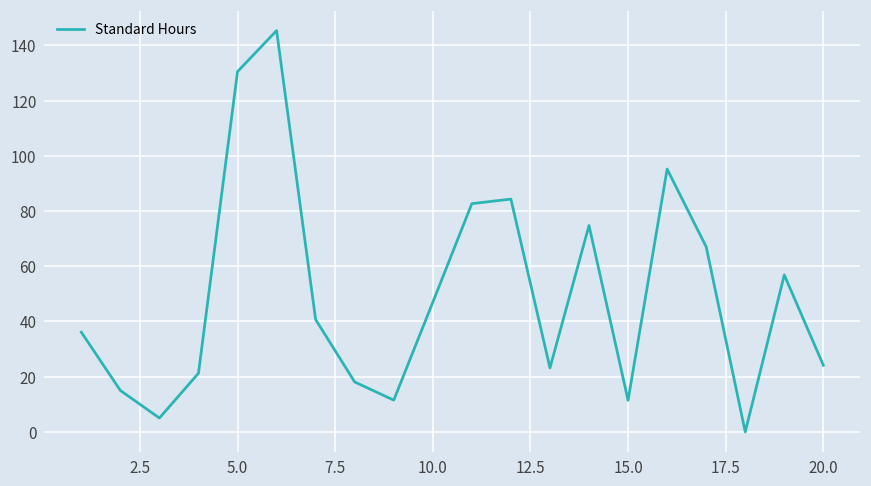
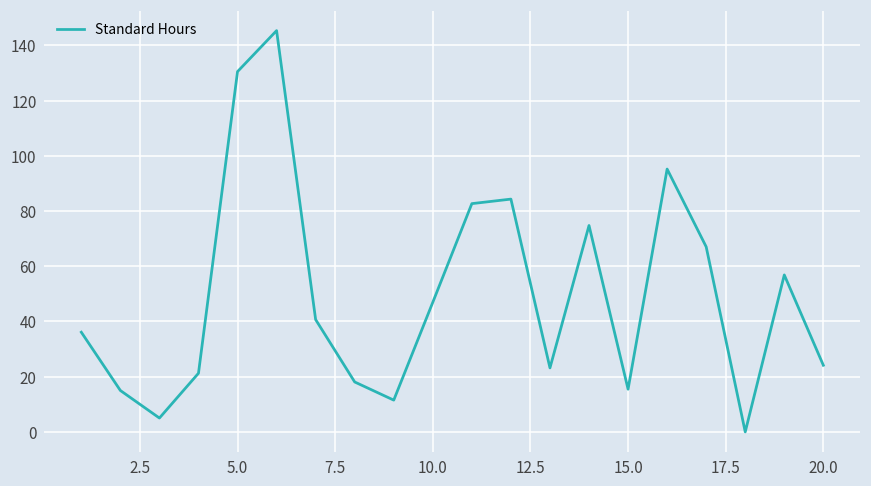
15.0: 11 -> 15
